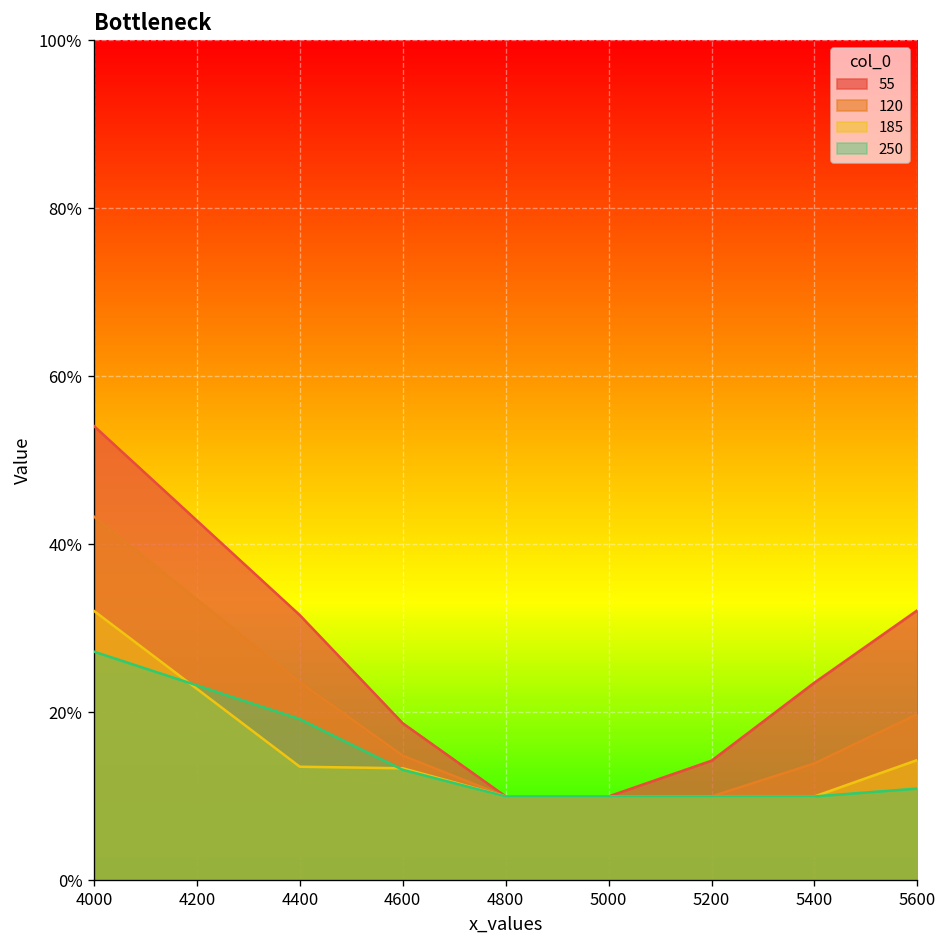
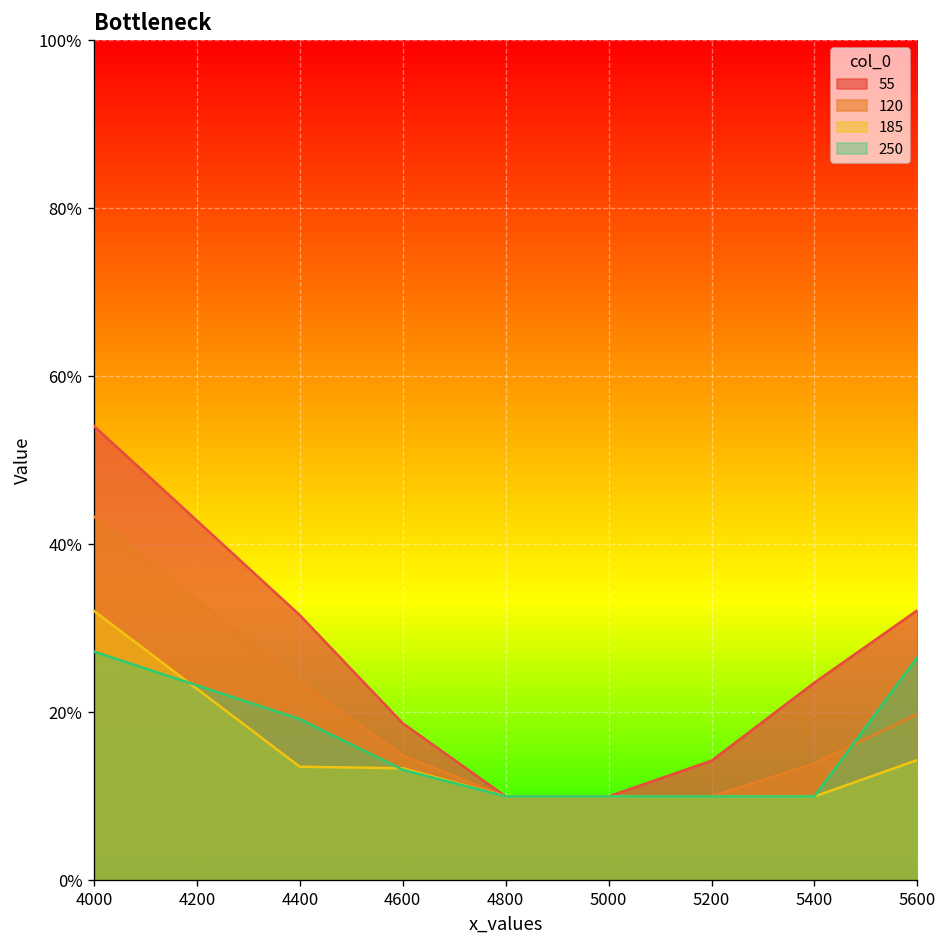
250, 5600: 11% -> 27%
